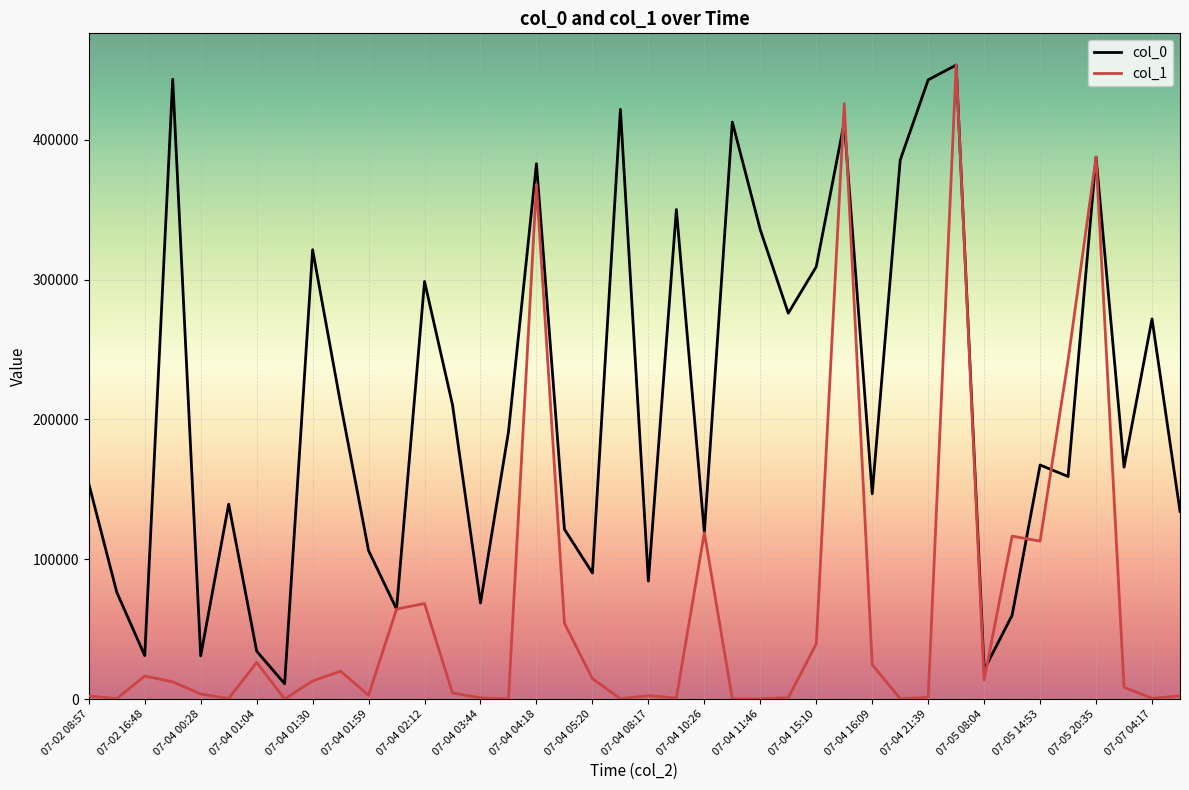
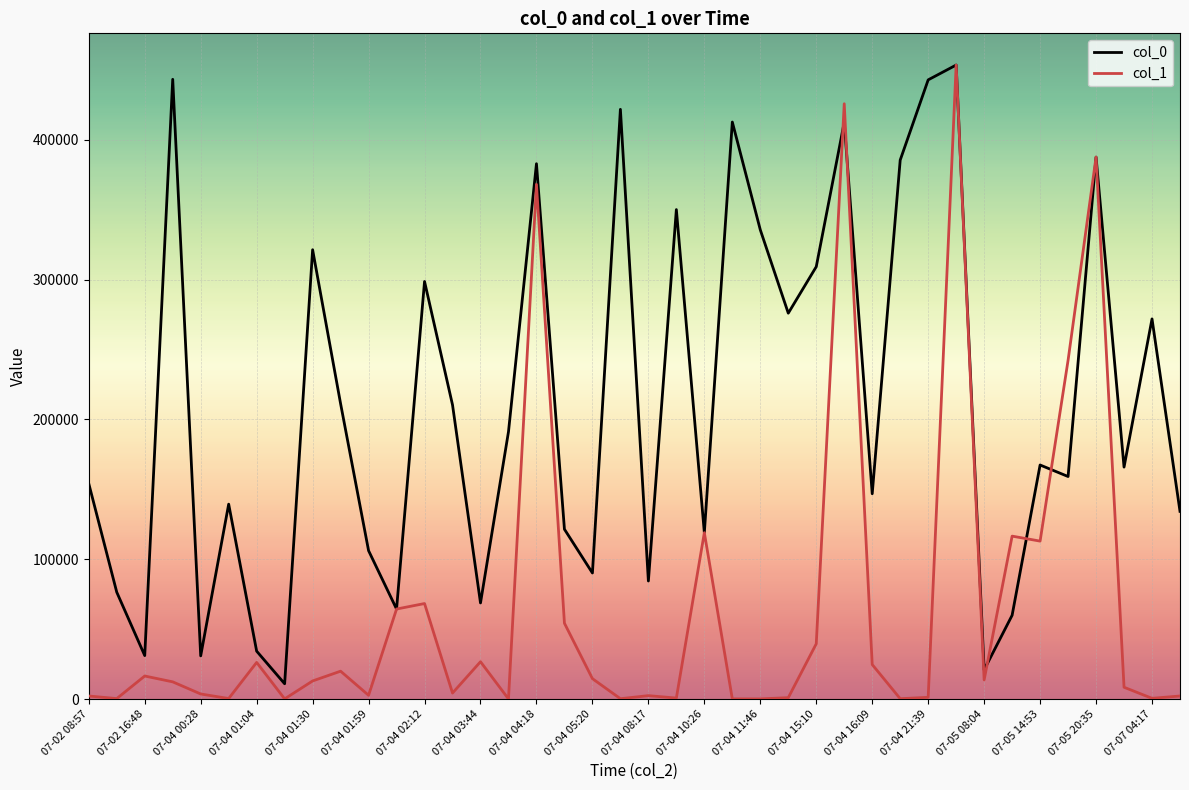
col_1, 07-04 03:44: 1000 -> 27000
